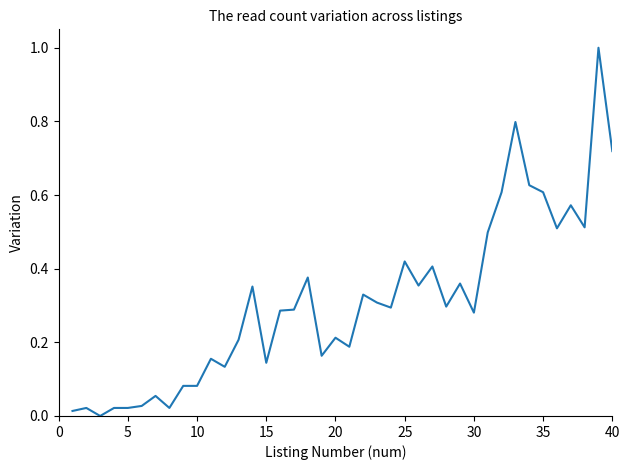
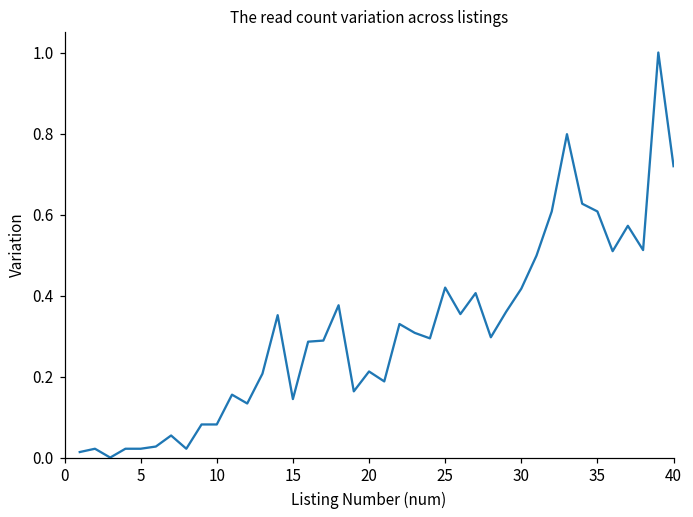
30: 0.28 -> 0.42
